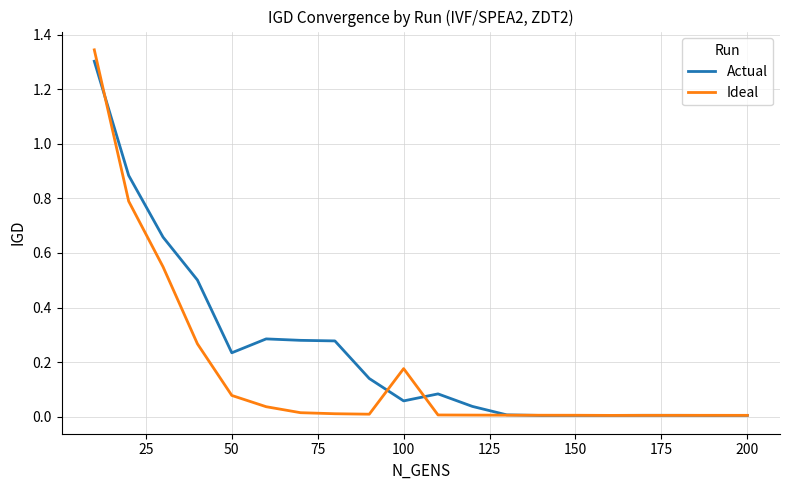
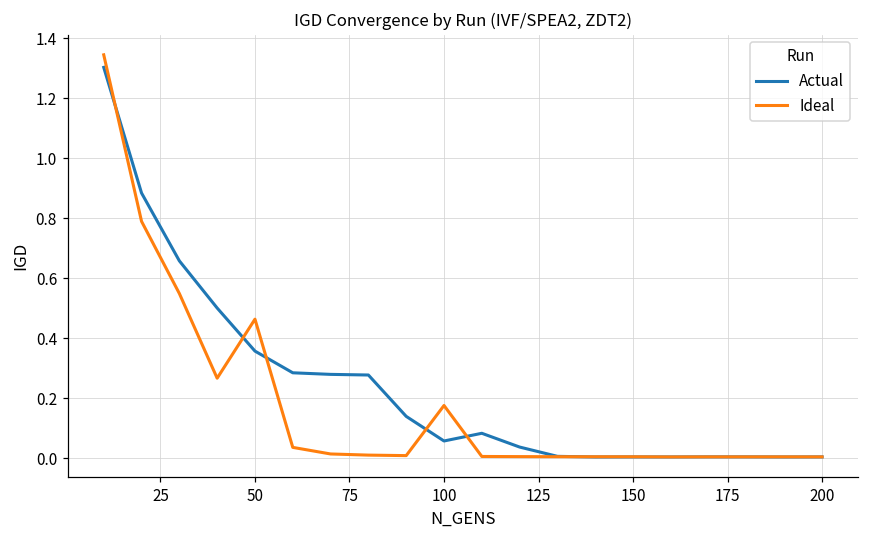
Actual, 50: 0.23 -> 0.36
Ideal, 50: 0.08 -> 0.46
